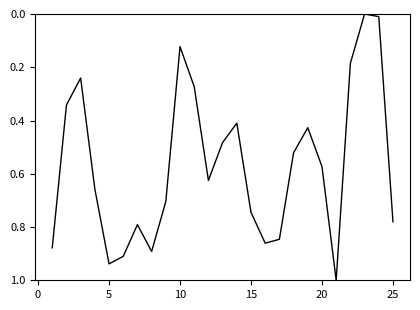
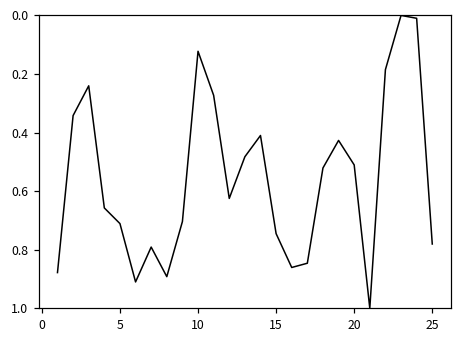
5: 0.94 -> 0.71
20: 0.57 -> 0.51
